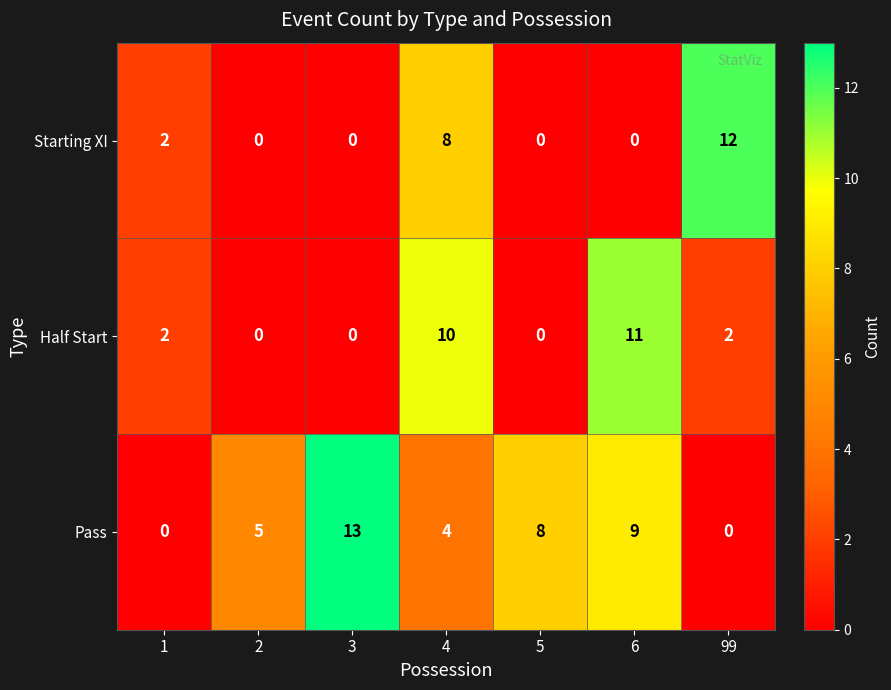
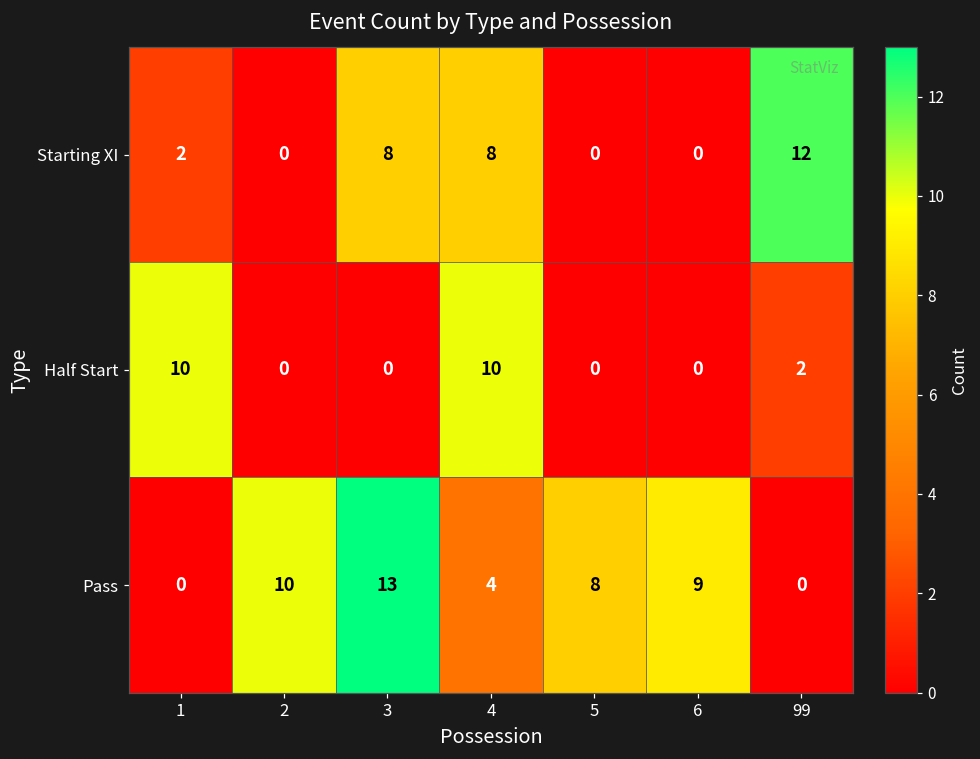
Starting XI, 3: 0 -> 8
Half Start, 1: 2 -> 10
Half Start, 6: 11 -> 0
Pass, 2: 5 -> 10
